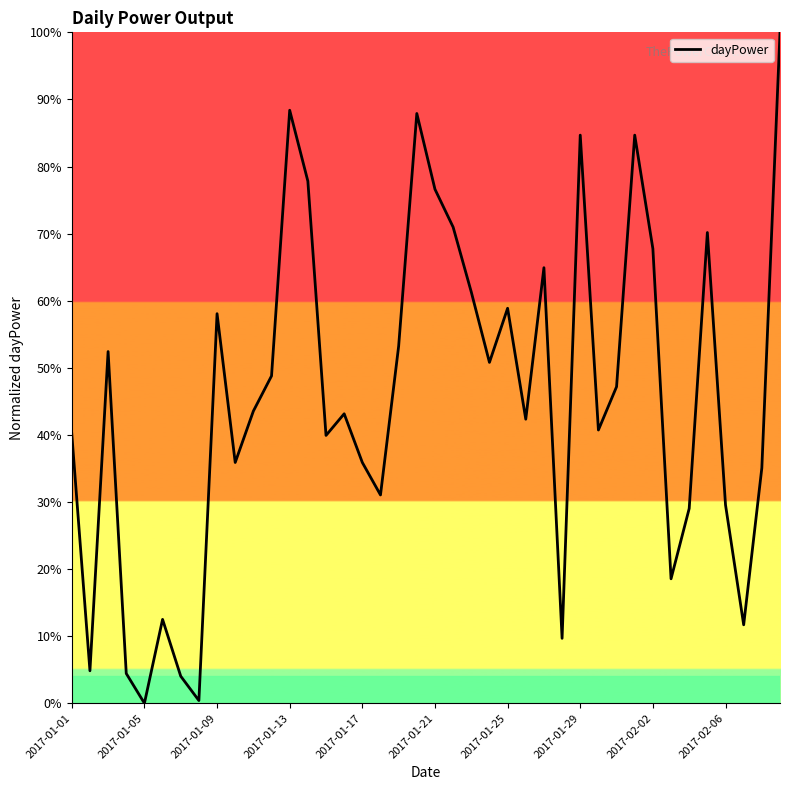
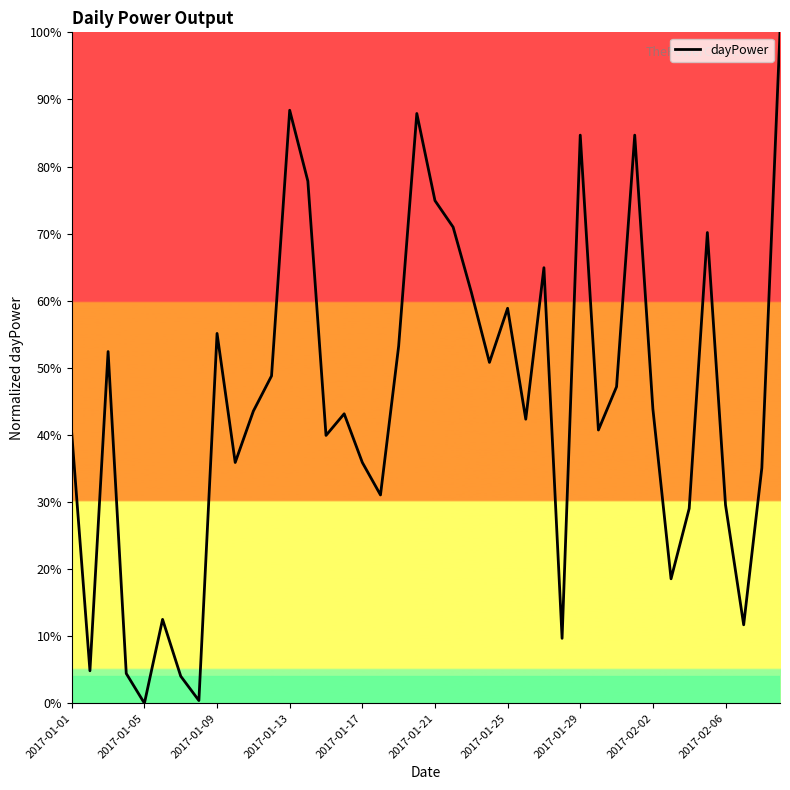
2017-01-09: 58% -> 55%
2017-01-21: 77% -> 75%
2017-02-02: 68% -> 44%
